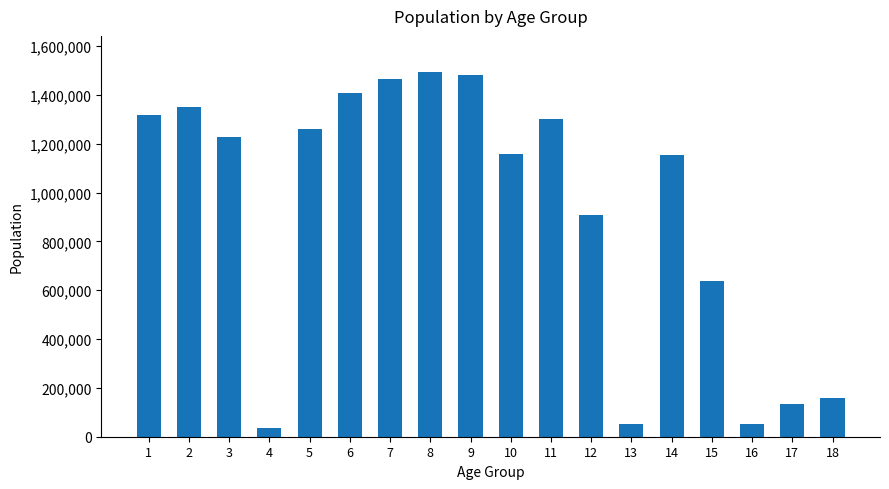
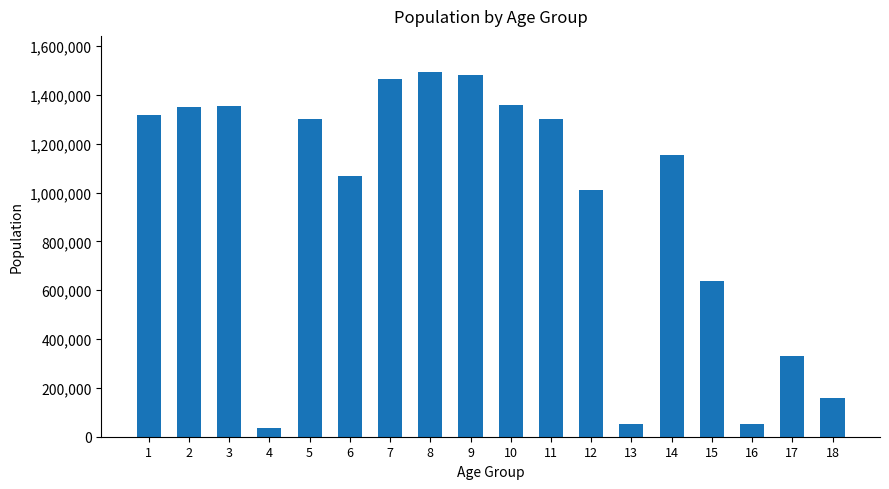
3: 1,230,000 -> 1,350,000
5: 1,260,000 -> 1,300,000
6: 1,410,000 -> 1,070,000
10: 1,160,000 -> 1,360,000
12: 910,000 -> 1,010,000
17: 130,000 -> 330,000
